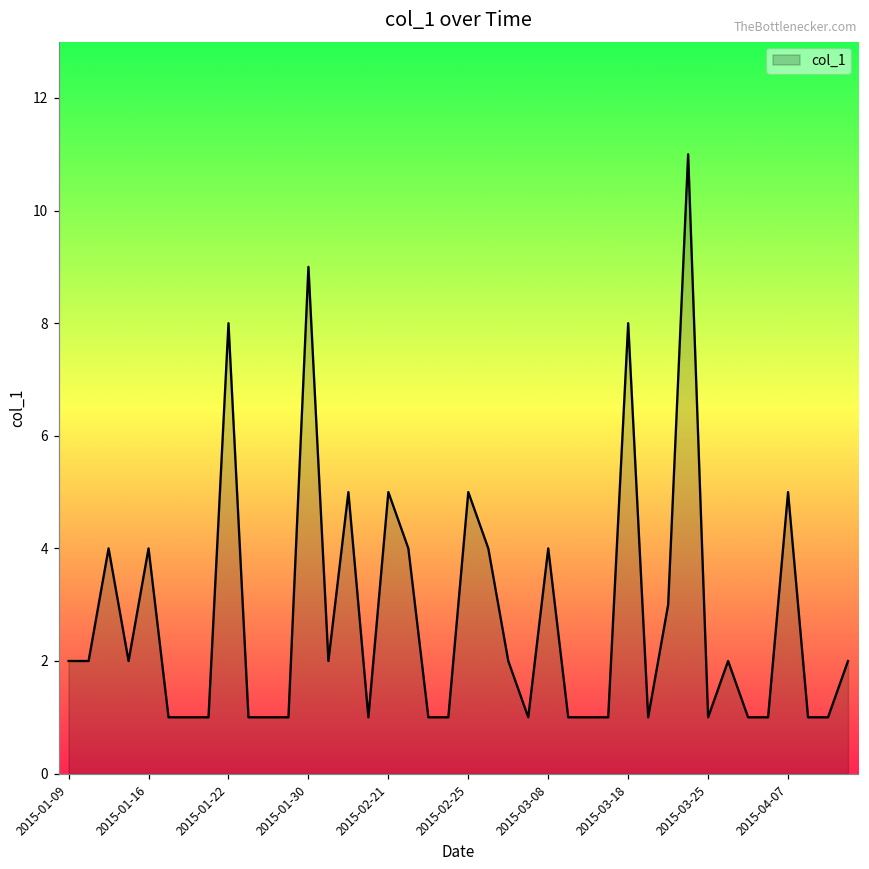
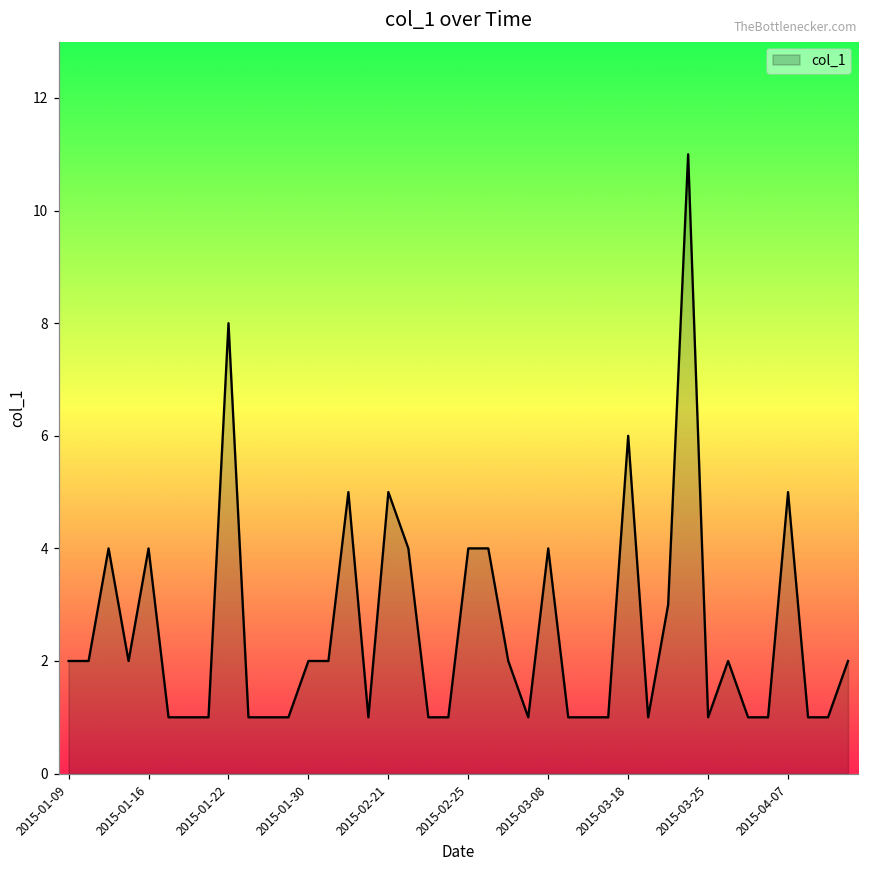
2015-01-30: 9 -> 2
2015-02-25: 5 -> 4
2015-03-18: 8 -> 6
